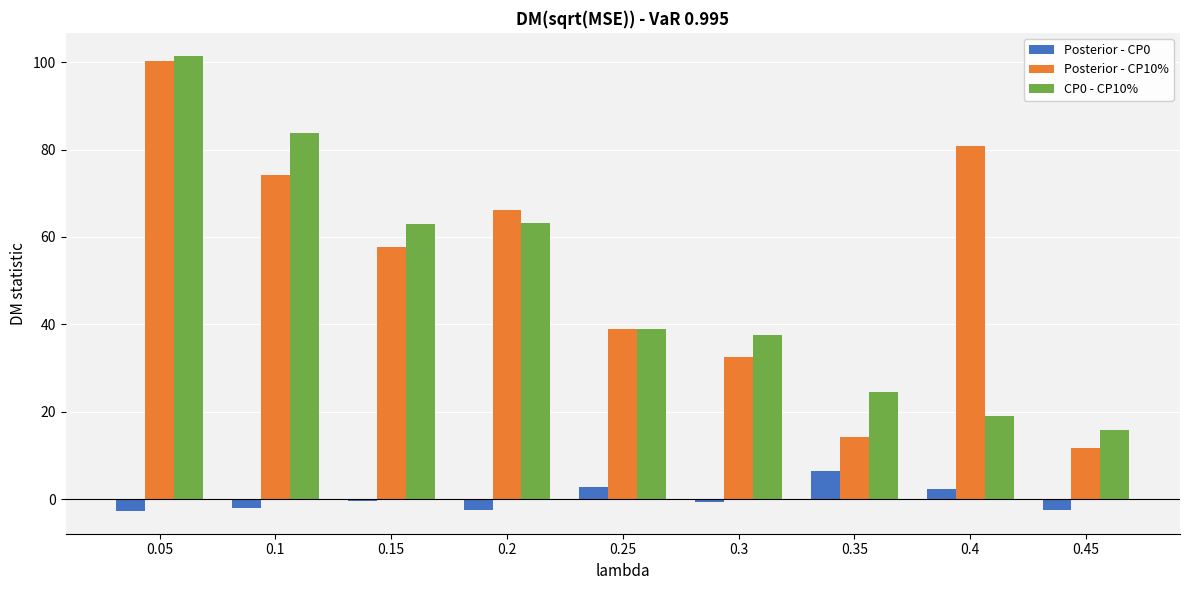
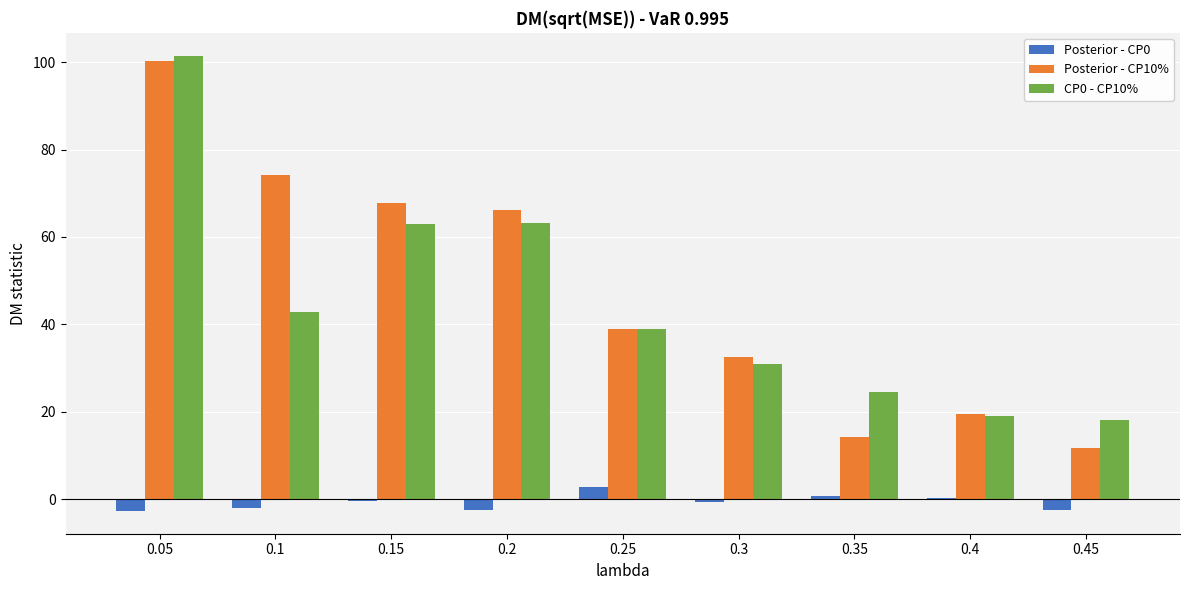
CP0 - CP10%, 0.1: 84 -> 43
Posterior - CP10%, 0.15: 58 -> 68
CP0 - CP10%, 0.3: 37 -> 31
Posterior - CP0, 0.35: 7 -> 1
Posterior - CP0, 0.4: 2 -> 0
Posterior - CP10%, 0.4: 81 -> 20
CP0 - CP10%, 0.45: 16 -> 18
